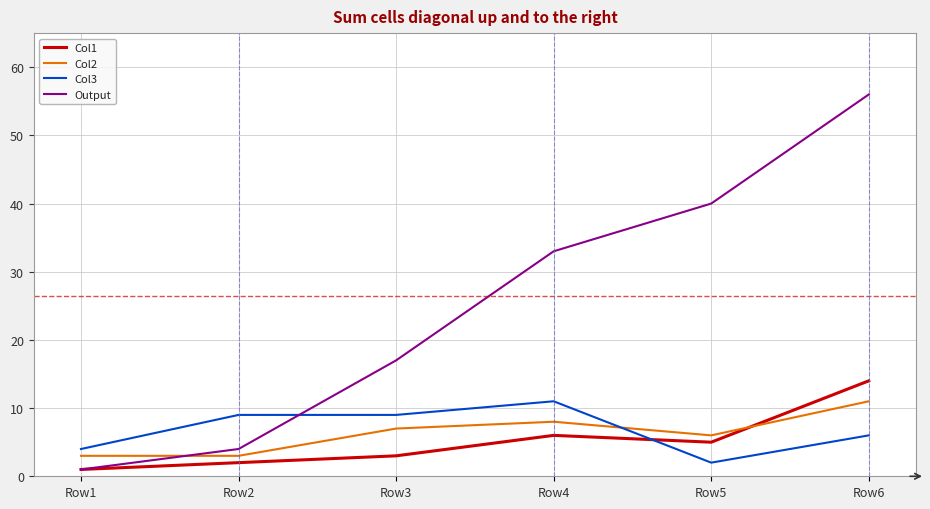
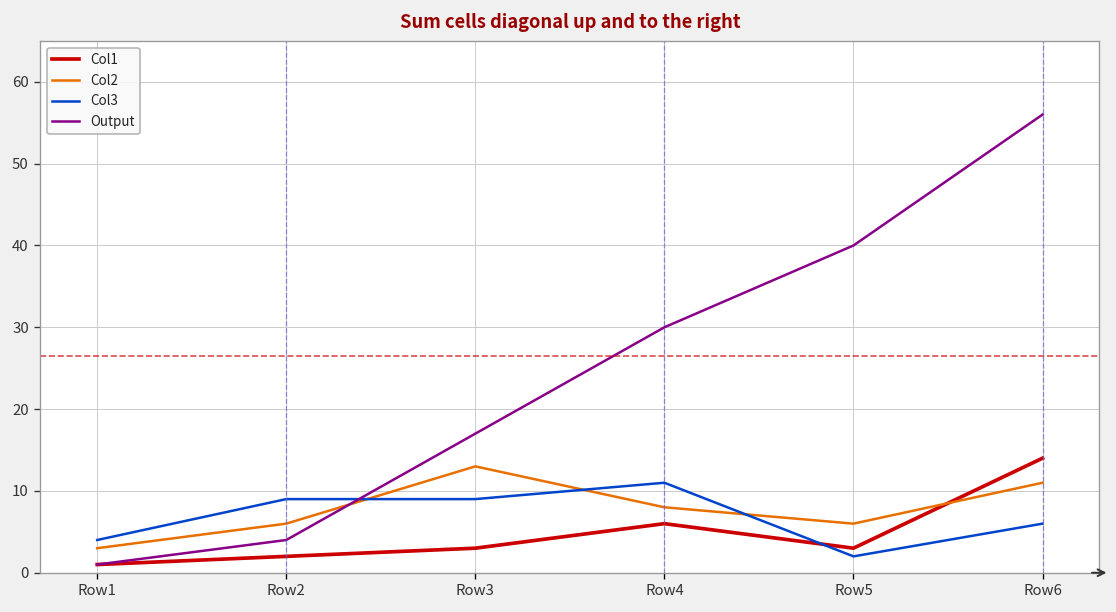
Col2, Row2: 3 -> 6
Col2, Row3: 7 -> 13
Output, Row4: 33 -> 30
Col1, Row5: 5 -> 3
